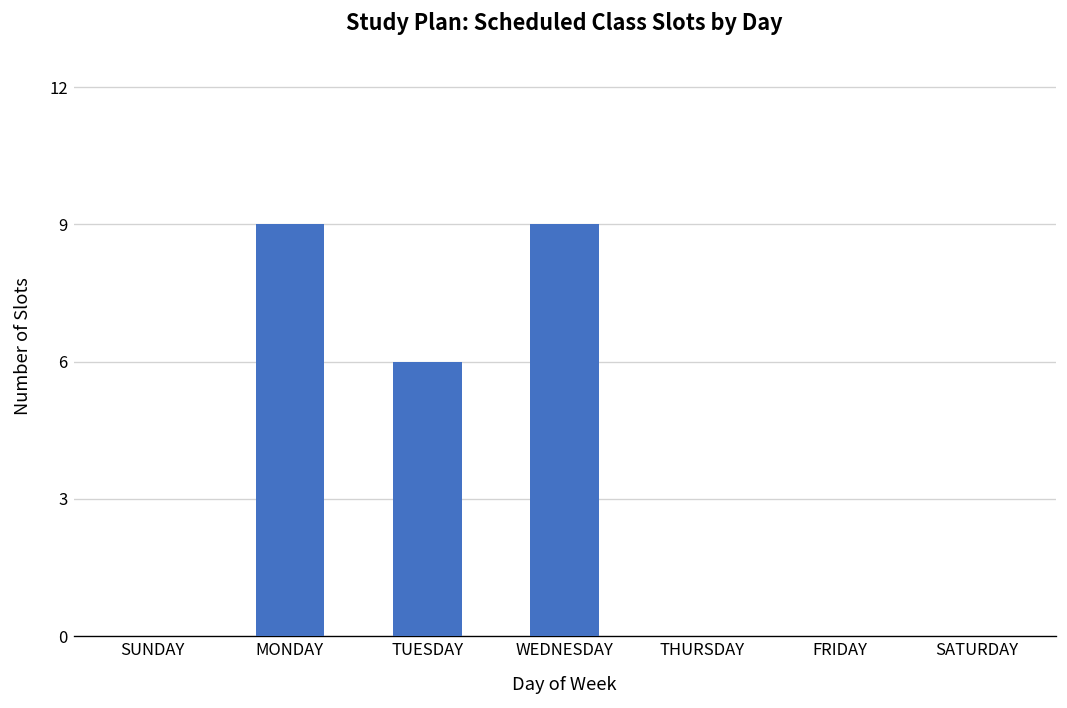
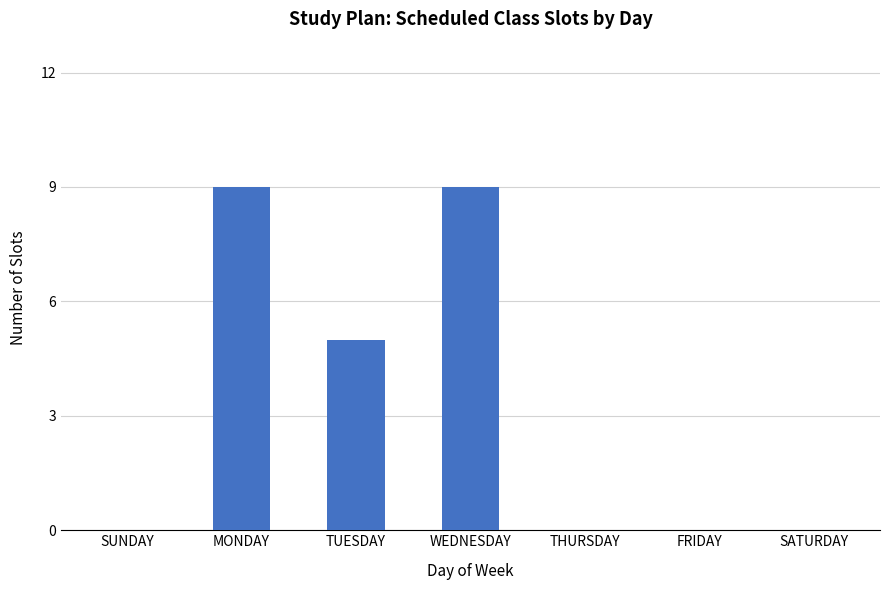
TUESDAY: 6 -> 5
